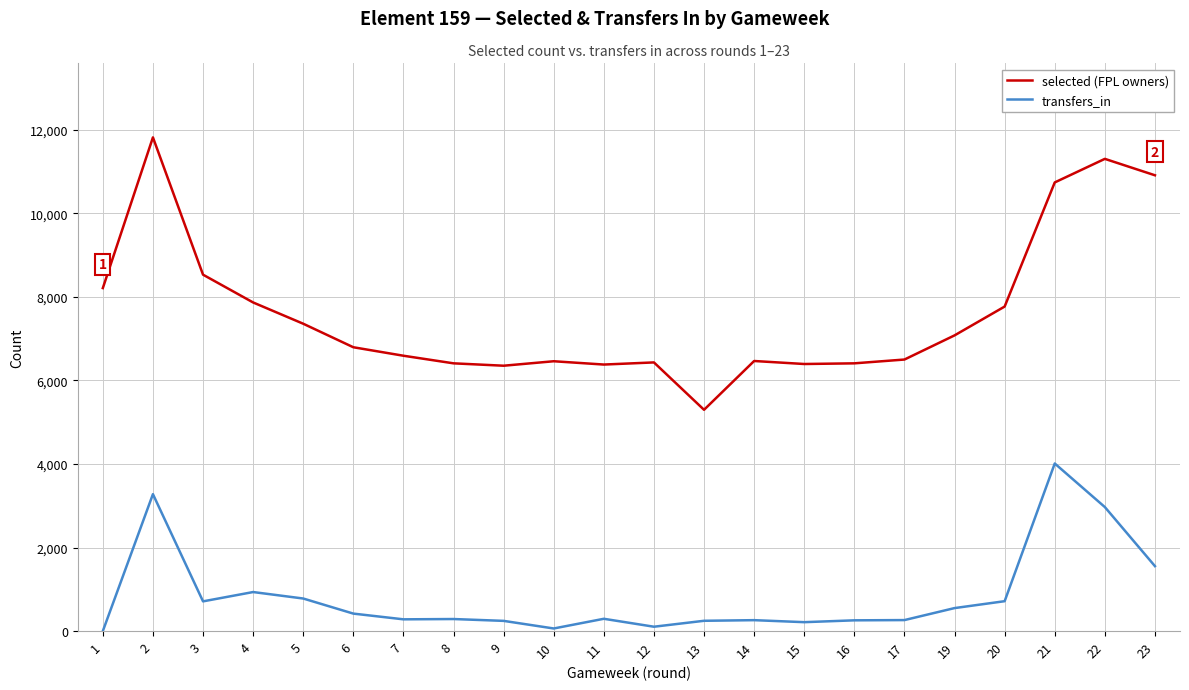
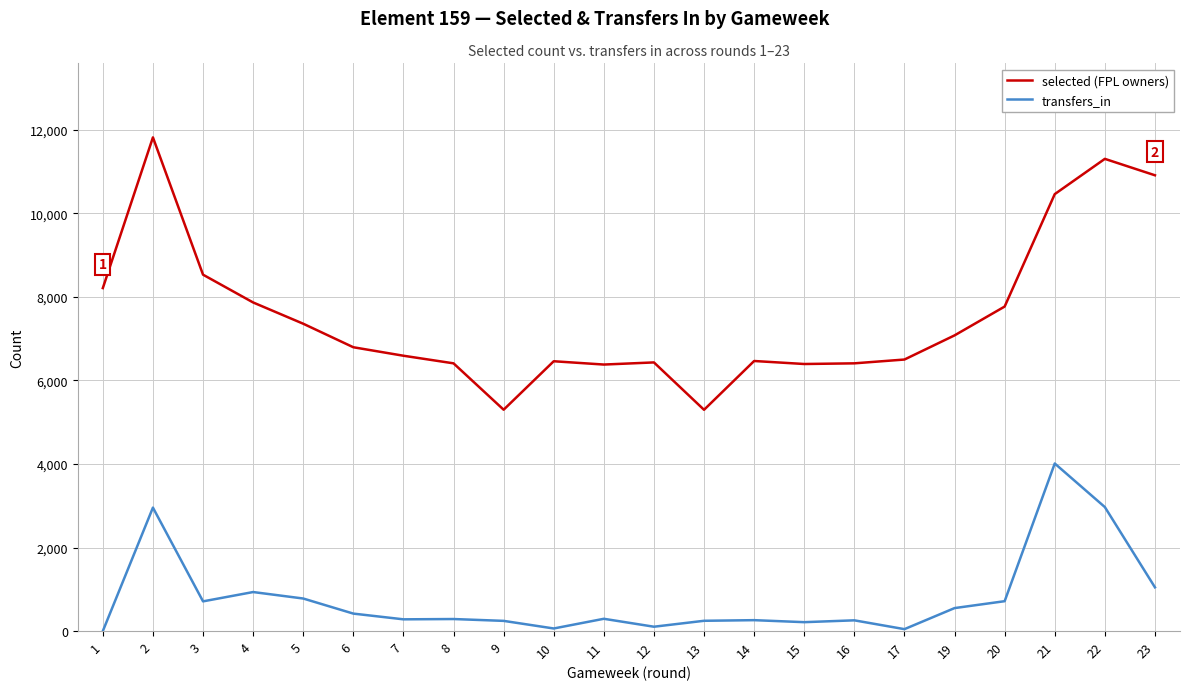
transfers_in, 2: 3,300 -> 3,000
selected (FPL owners), 9: 6,400 -> 5,300
transfers_in, 17: 300 -> 0
selected (FPL owners), 21: 10,700 -> 10,500
transfers_in, 23: 1,600 -> 1,000
